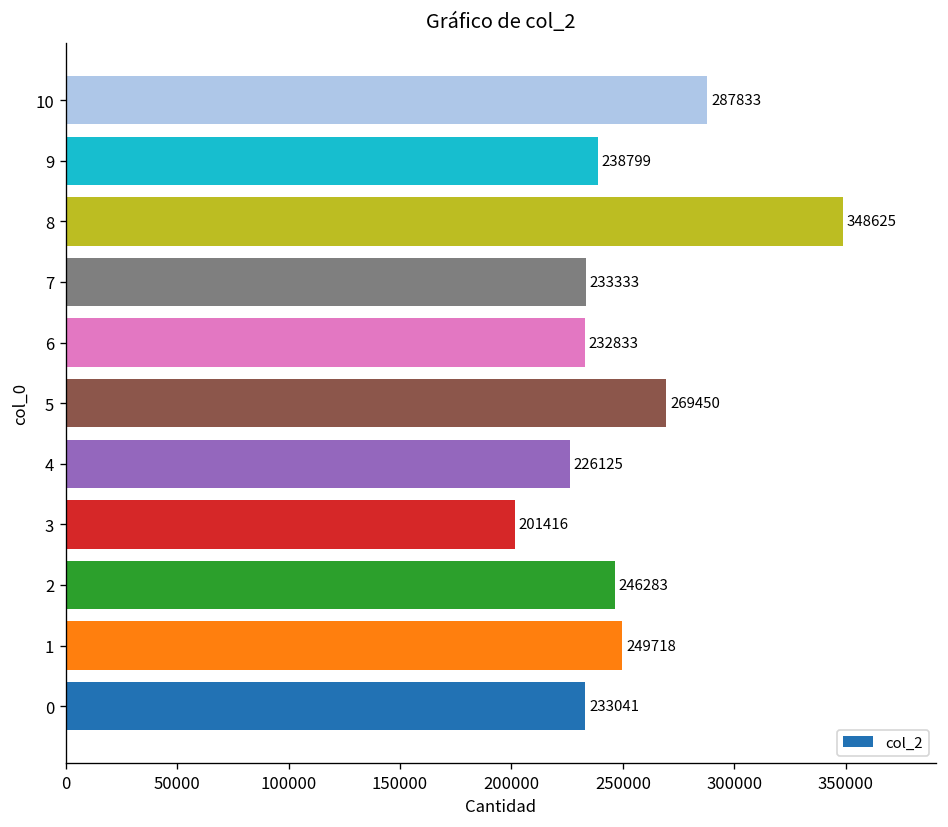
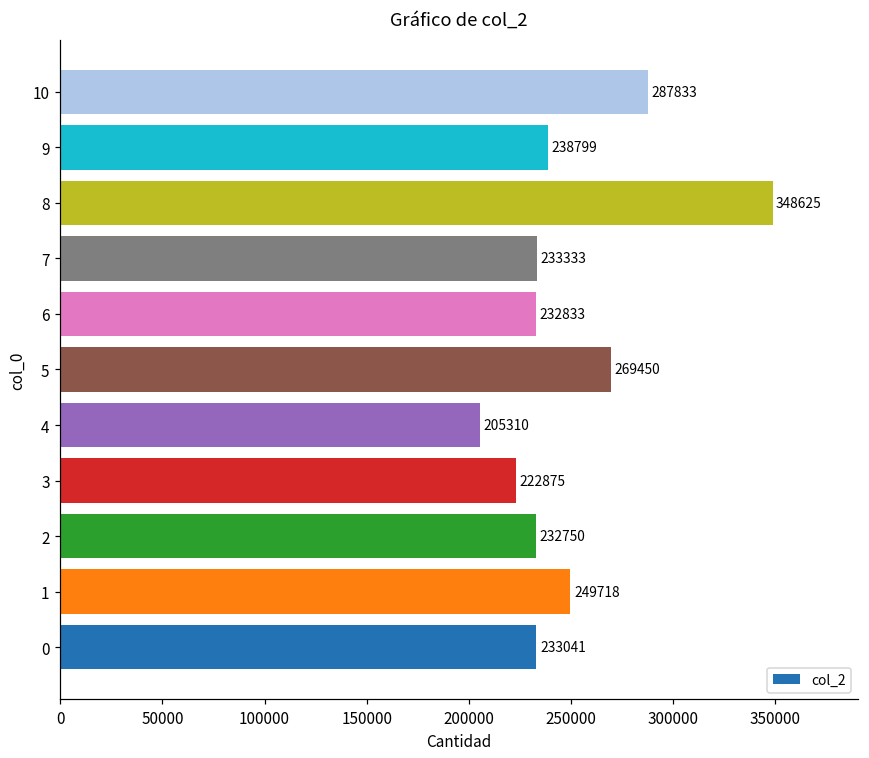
4: 226125 -> 205310
3: 201416 -> 222875
2: 246283 -> 232750
